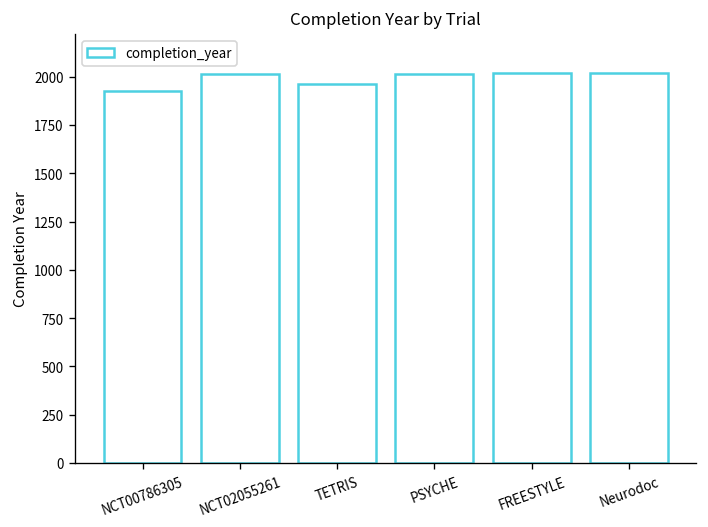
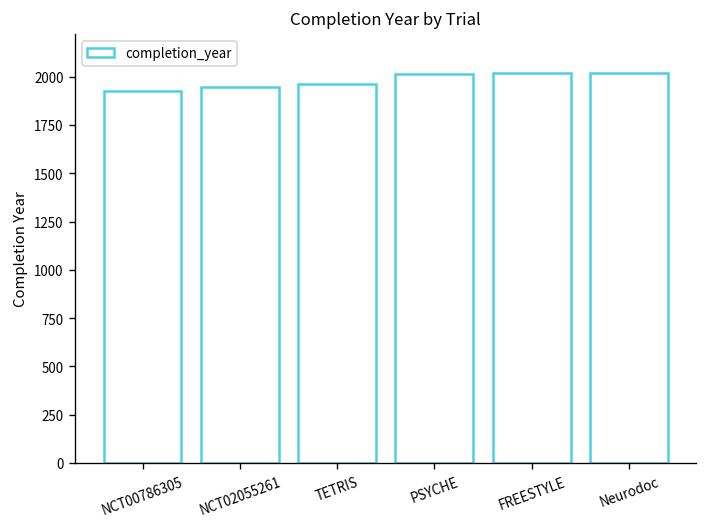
NCT02055261: 2010 -> 1950
